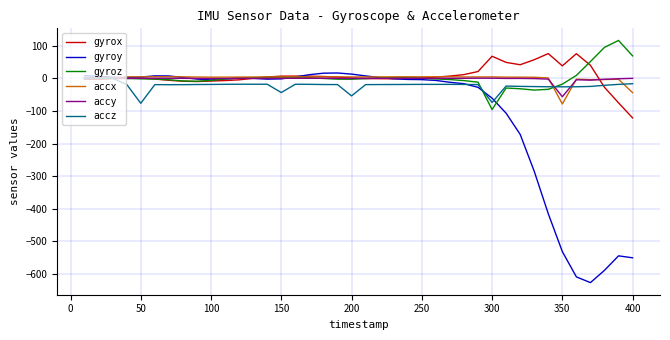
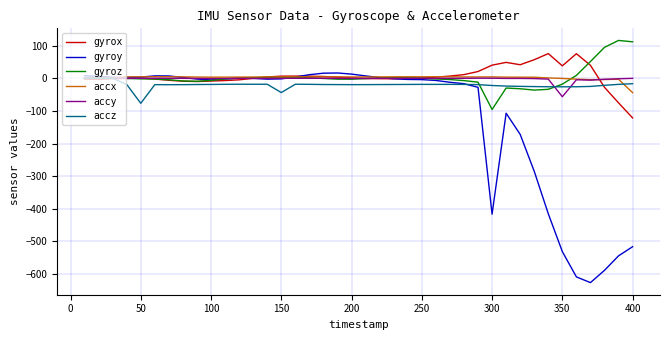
accz, 200: -50 -> -20
gyrox, 300: 70 -> 40
gyroy, 300: -60 -> -420
accz, 300: -70 -> -20
accx, 350: -80 -> 0
gyroy, 400: -550 -> -520
gyroz, 400: 70 -> 110
